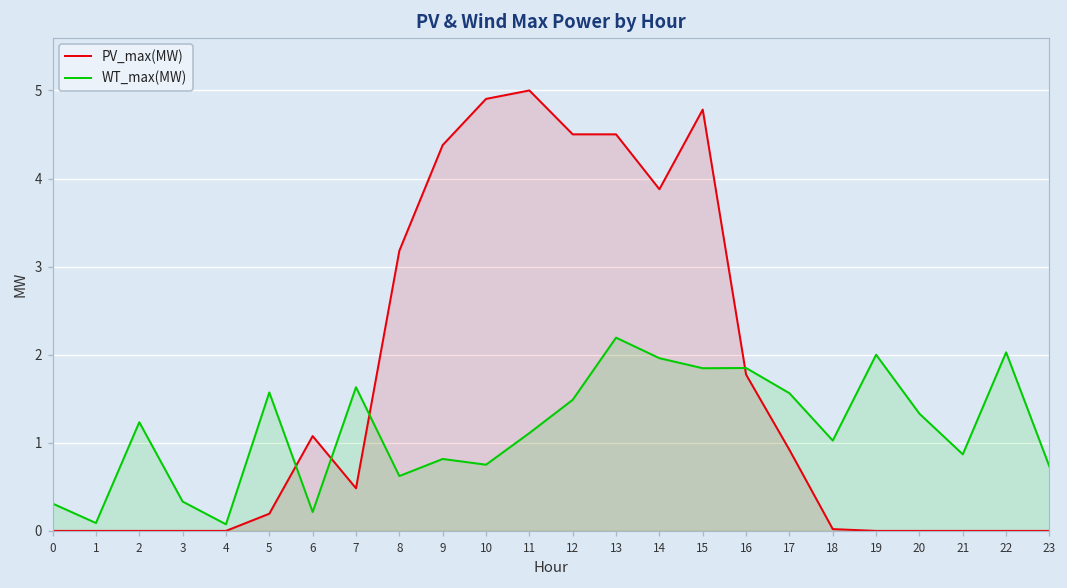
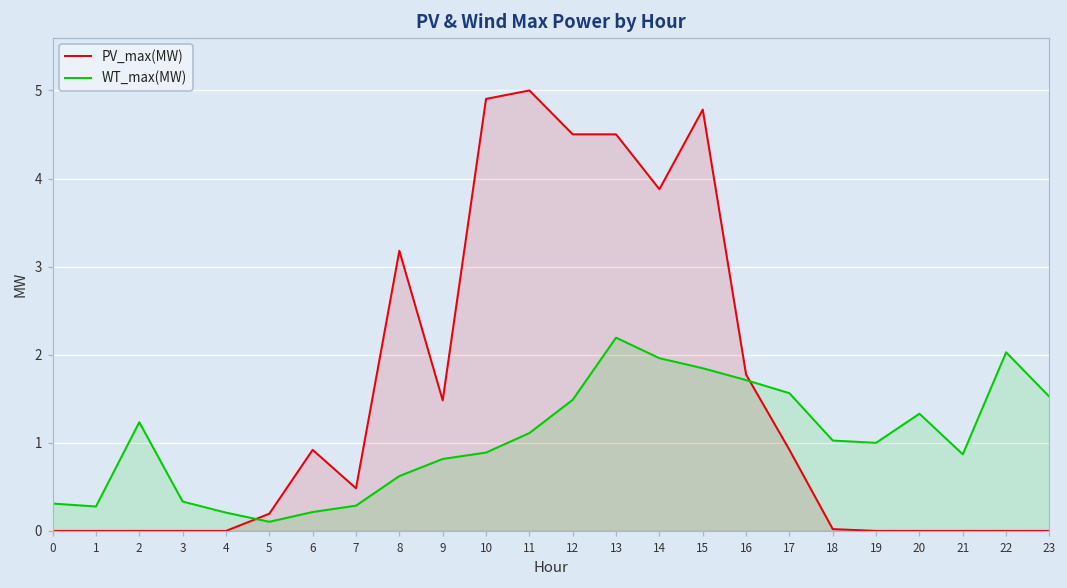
WT_max(MW), 1: 0.1 -> 0.3
WT_max(MW), 4: 0.1 -> 0.2
WT_max(MW), 5: 1.6 -> 0.1
PV_max(MW), 6: 1.1 -> 0.9
WT_max(MW), 7: 1.6 -> 0.3
PV_max(MW), 9: 4.4 -> 1.5
WT_max(MW), 10: 0.8 -> 0.9
WT_max(MW), 16: 1.8 -> 1.7
WT_max(MW), 19: 2 -> 1
WT_max(MW), 23: 0.7 -> 1.5
